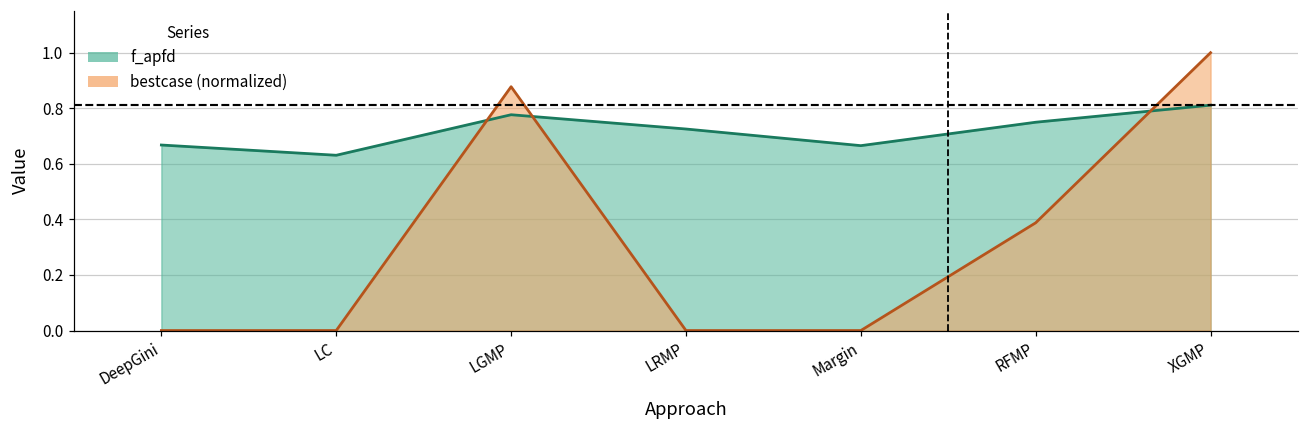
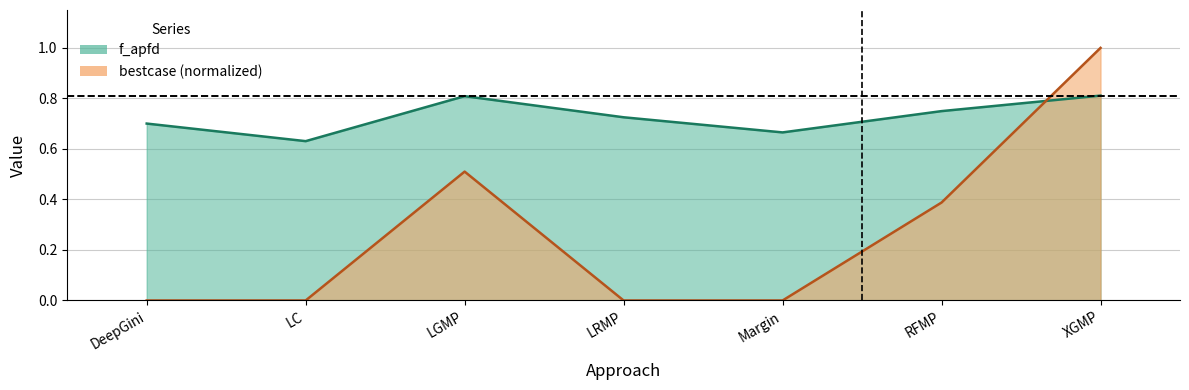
f_apfd, DeepGini: 0.67 -> 0.70
f_apfd, LGMP: 0.78 -> 0.81
bestcase (normalized), LGMP: 0.88 -> 0.51
